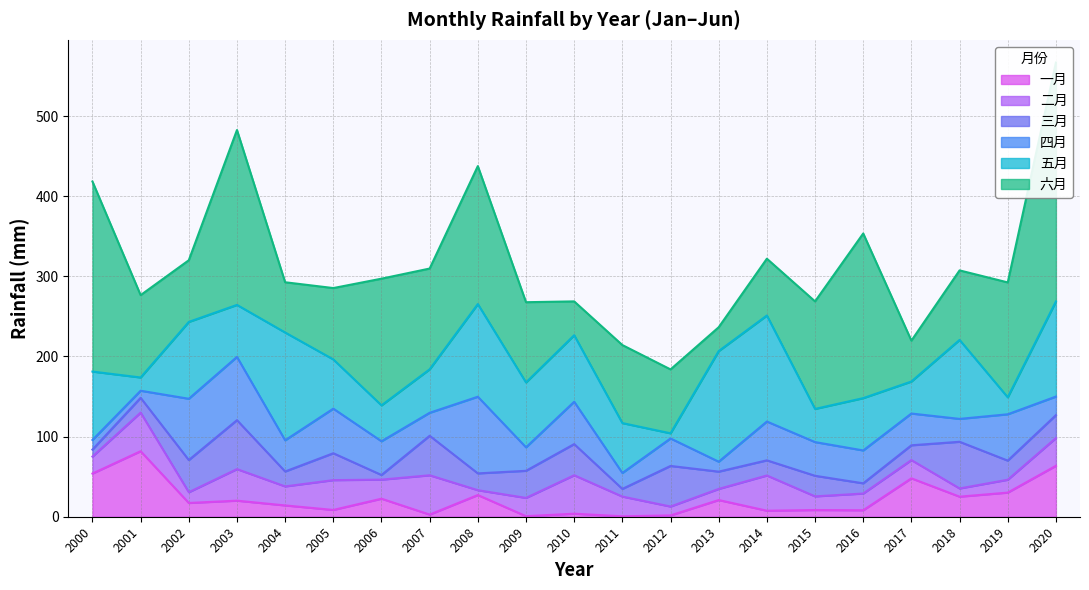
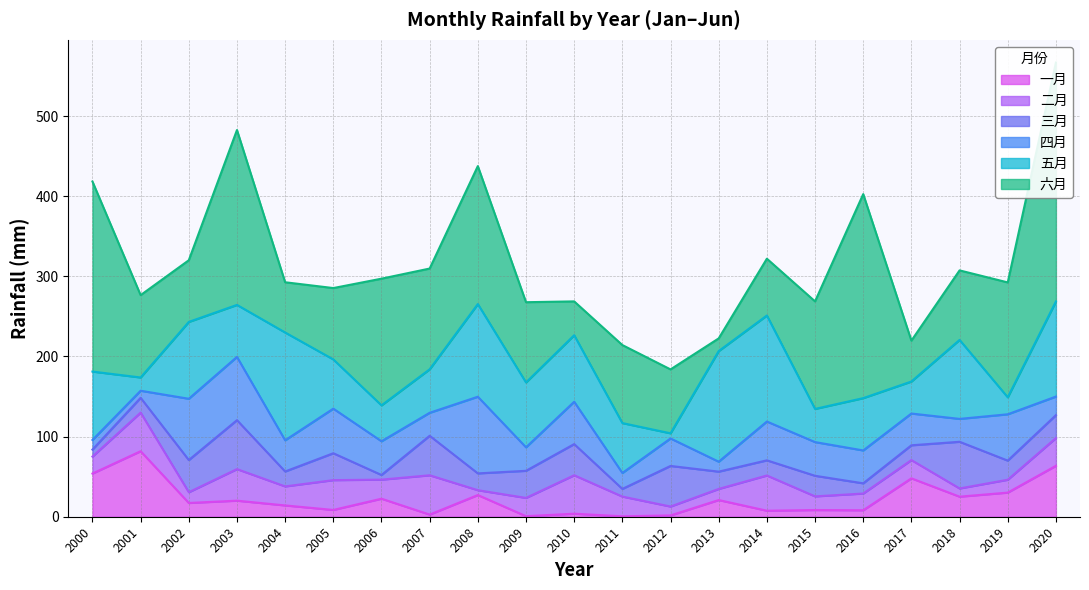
六月, 2013: 30 -> 20
六月, 2016: 210 -> 250
